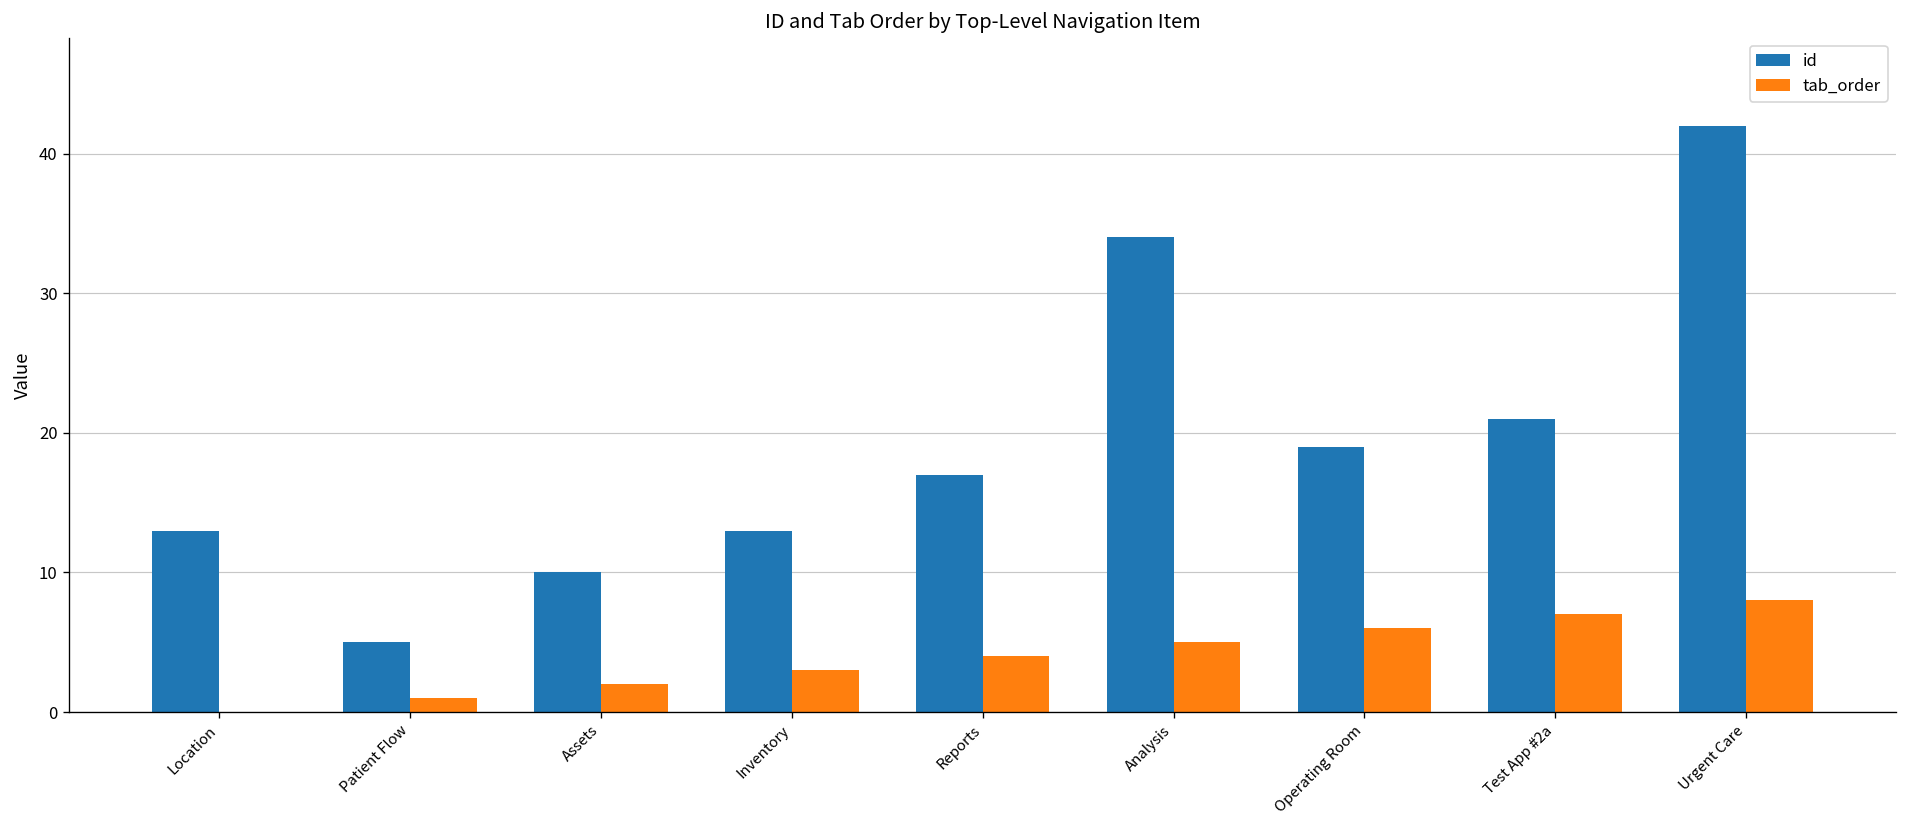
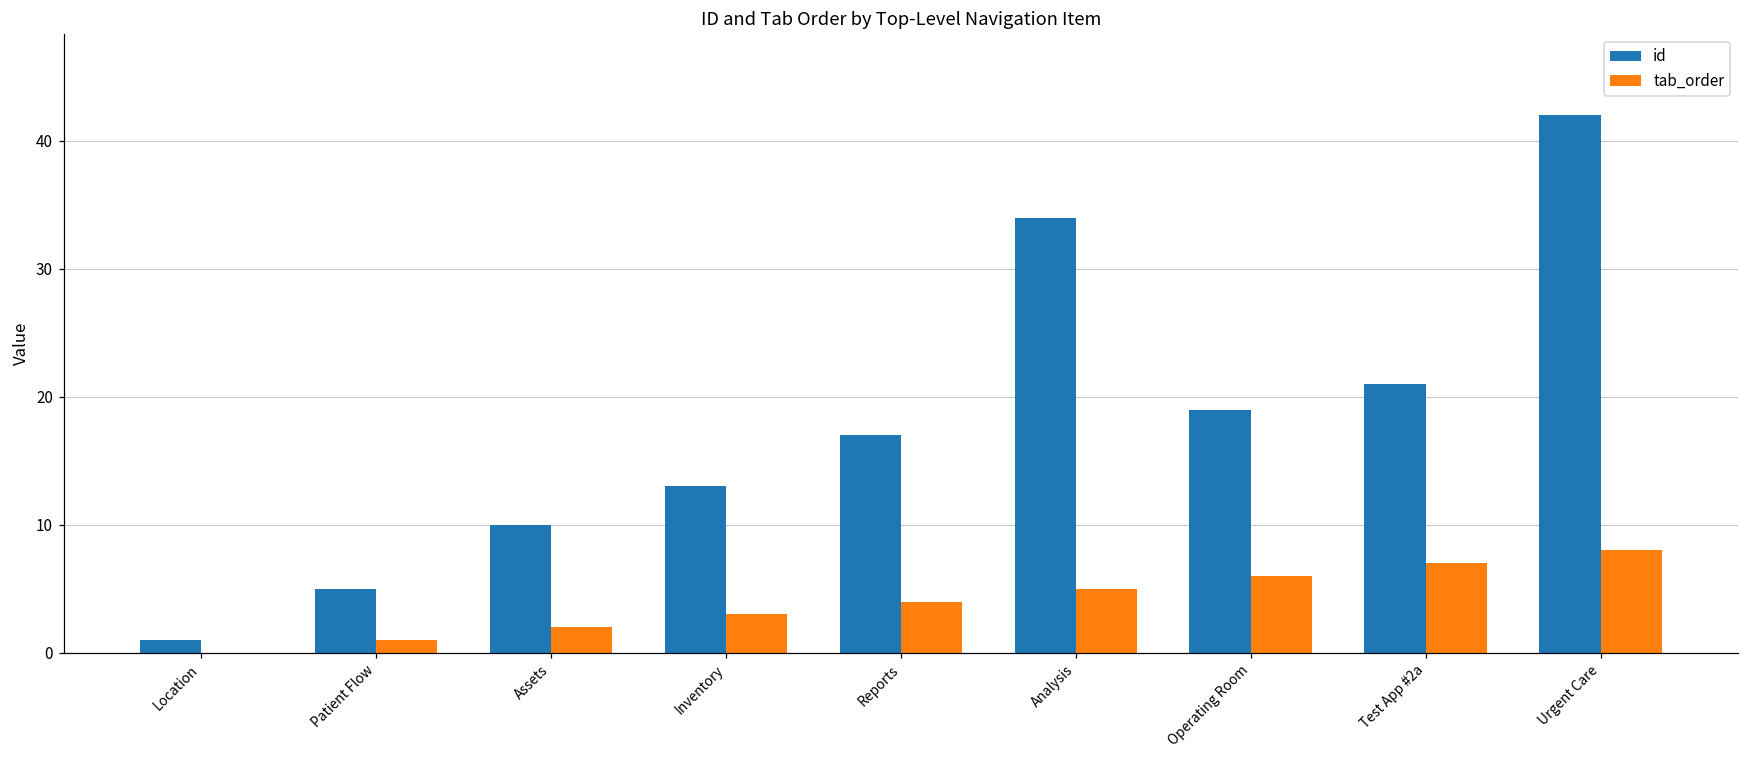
id, Location: 13 -> 1
